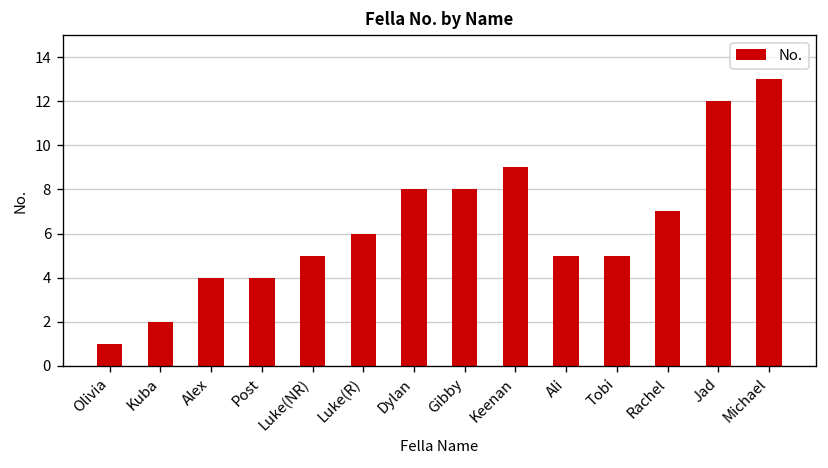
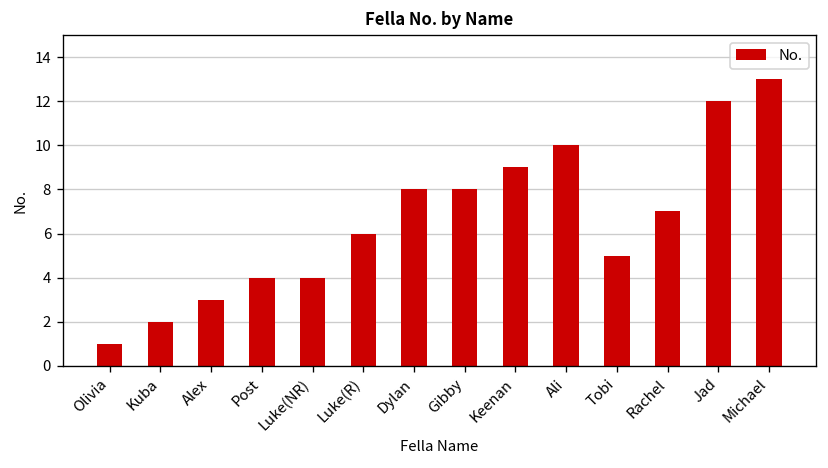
Alex: 4 -> 3
Luke(NR): 5 -> 4
Ali: 5 -> 10
